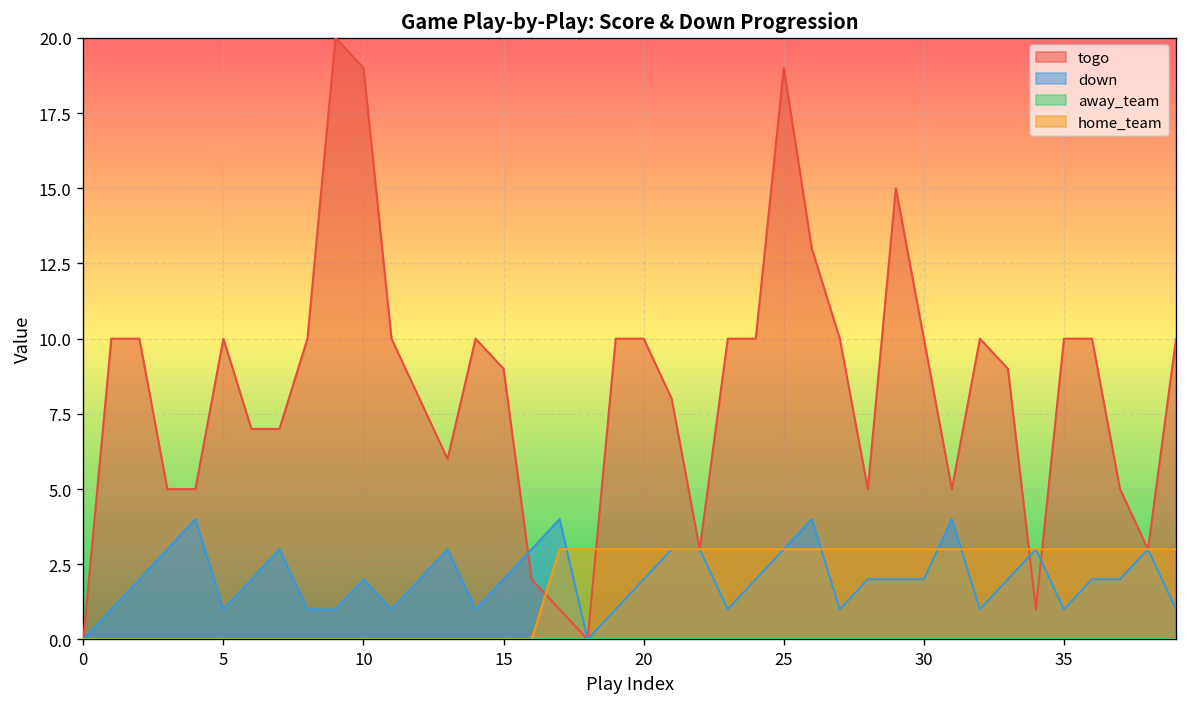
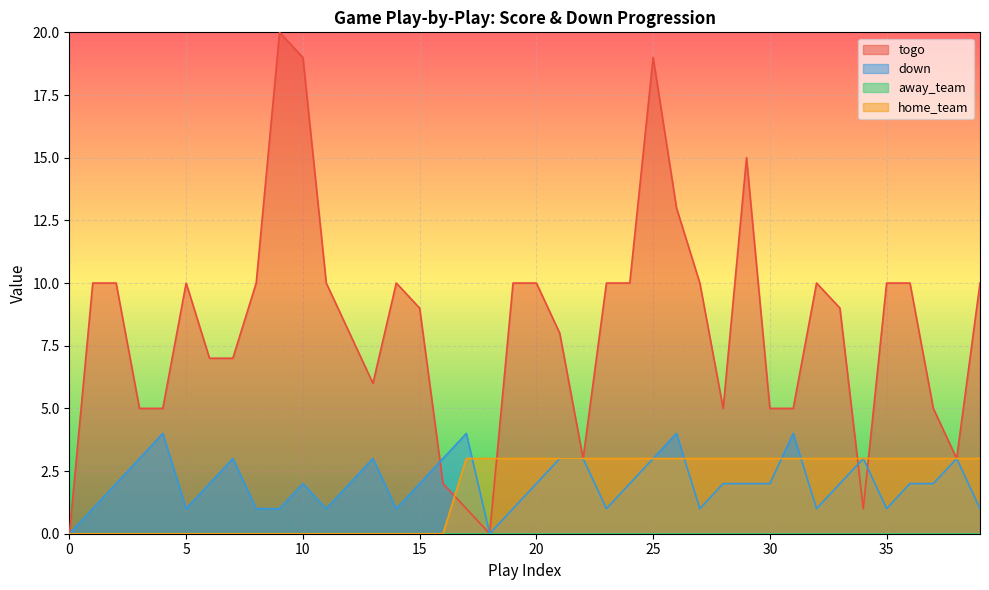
togo, 30: 10 -> 5
